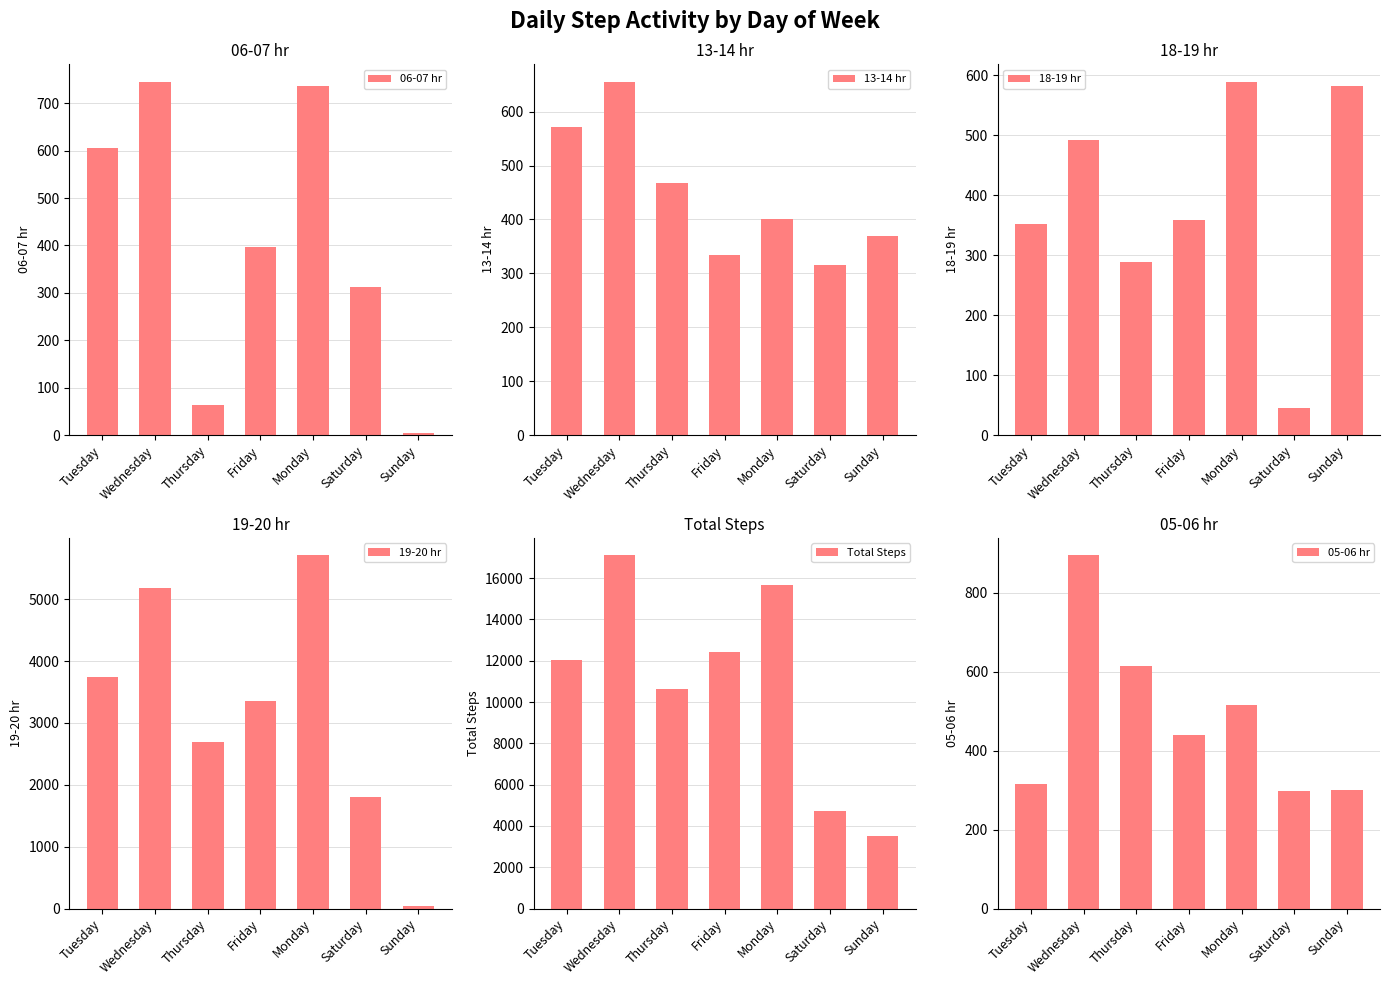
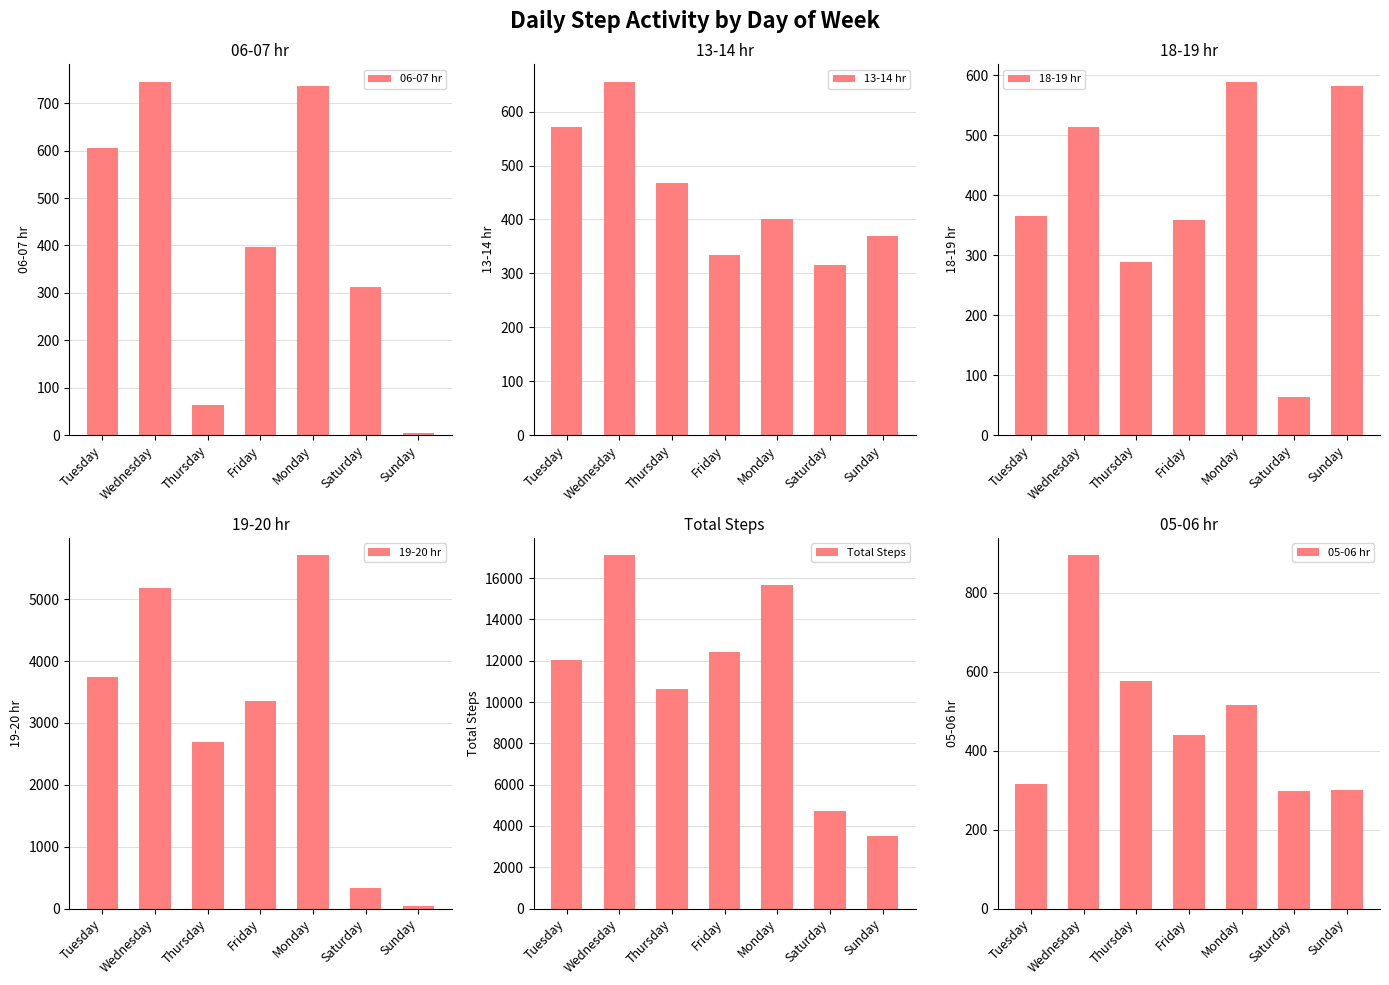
18-19 hr, Tuesday: 350 -> 370
18-19 hr, Wednesday: 490 -> 510
18-19 hr, Saturday: 50 -> 60
19-20 hr, Saturday: 1800 -> 300
05-06 hr, Thursday: 620 -> 580
